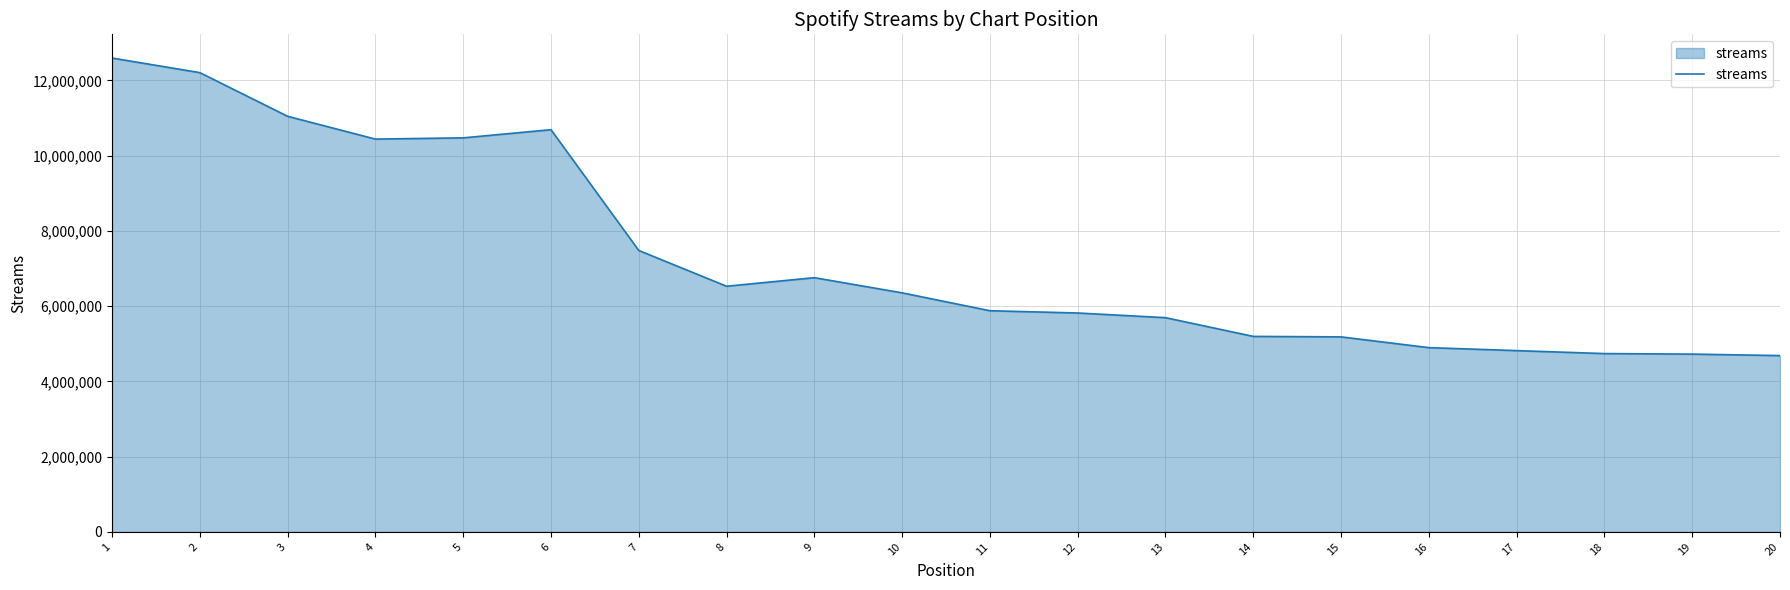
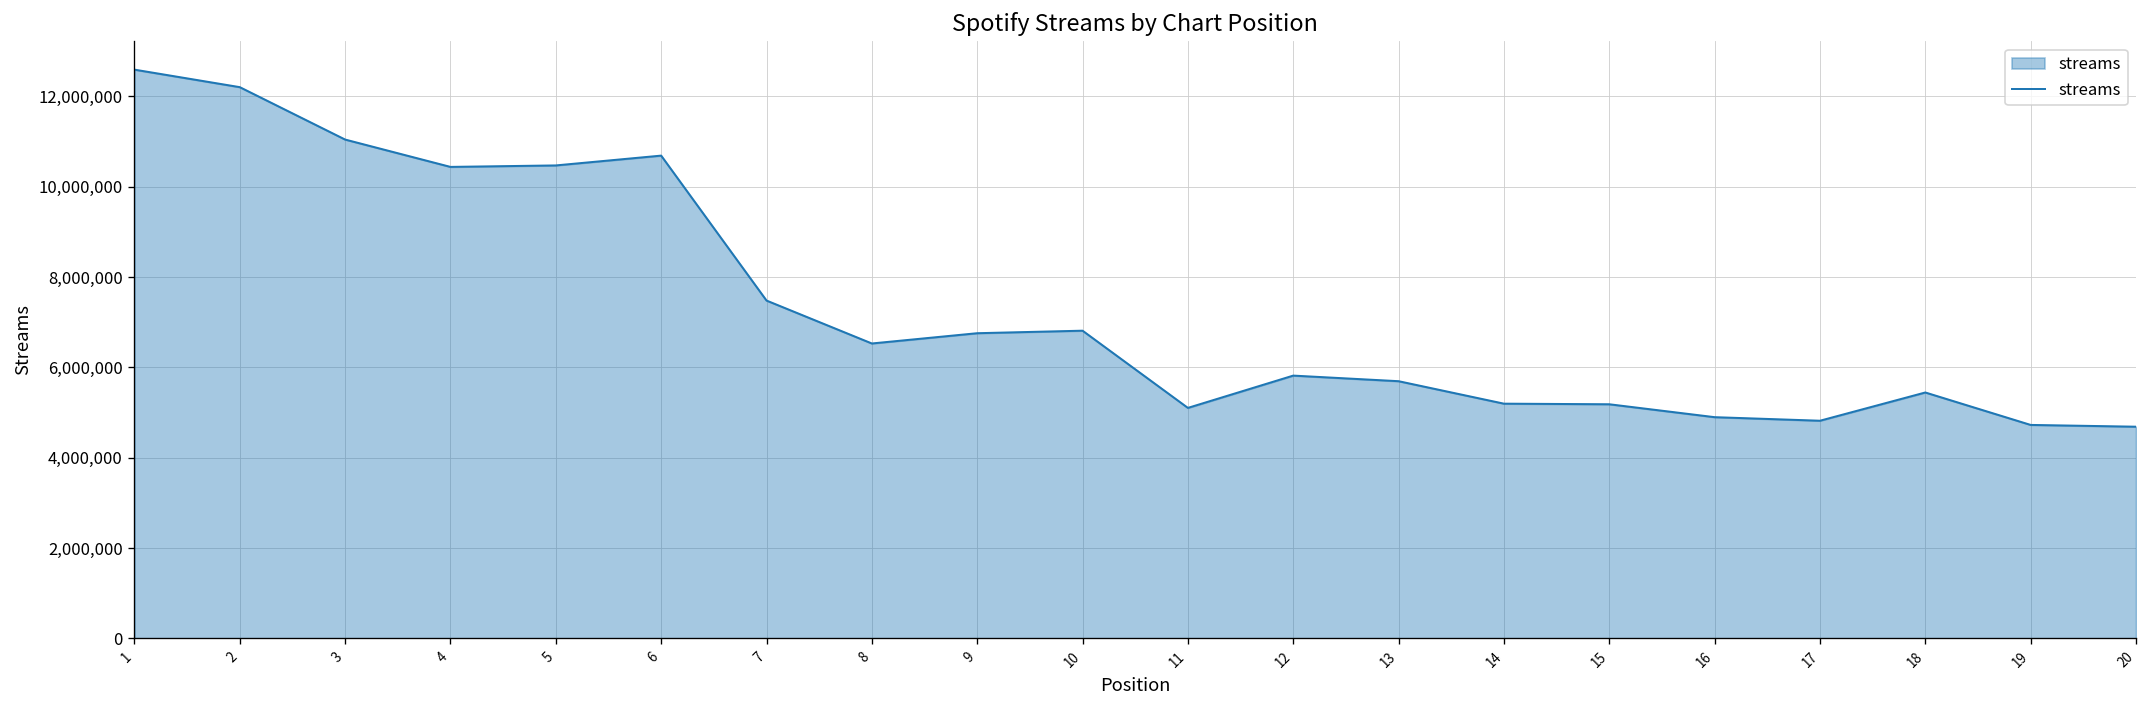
10: 6,400,000 -> 6,800,000
11: 5,900,000 -> 5,100,000
18: 4,700,000 -> 5,400,000
